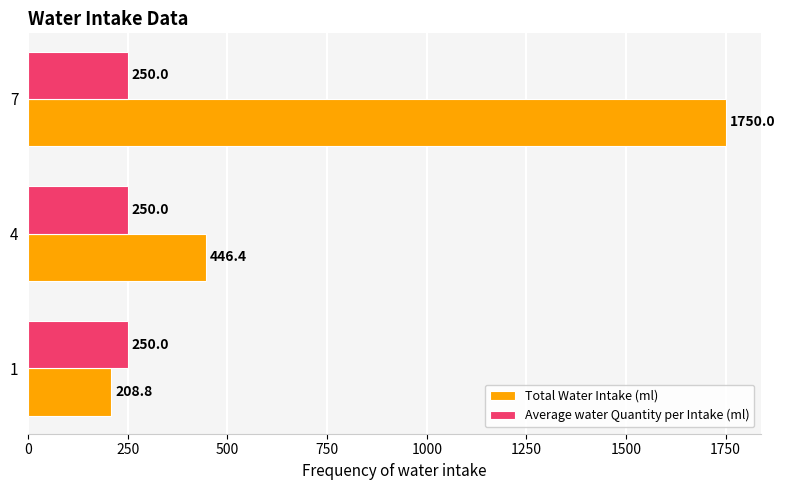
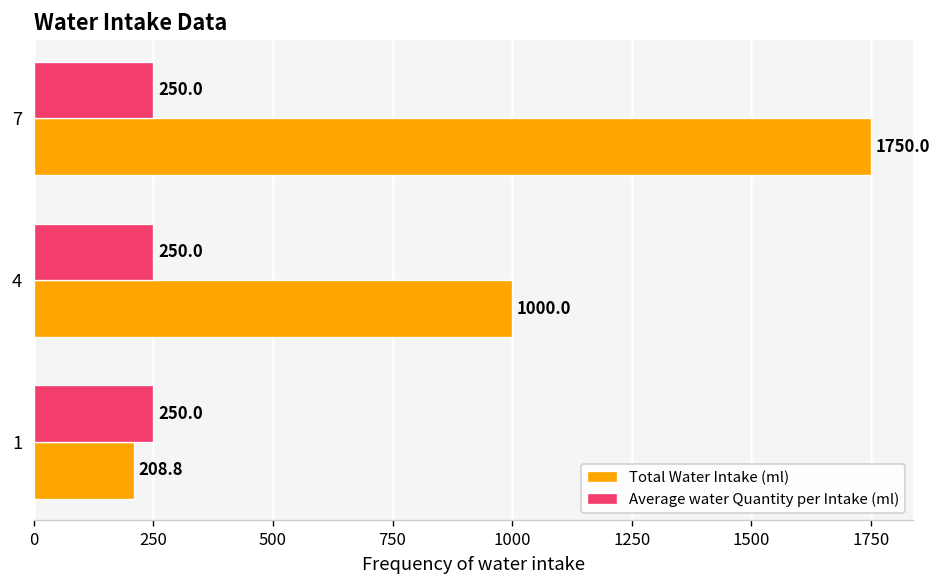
Total Water Intake (ml), 4: 446.4 -> 1000.0
